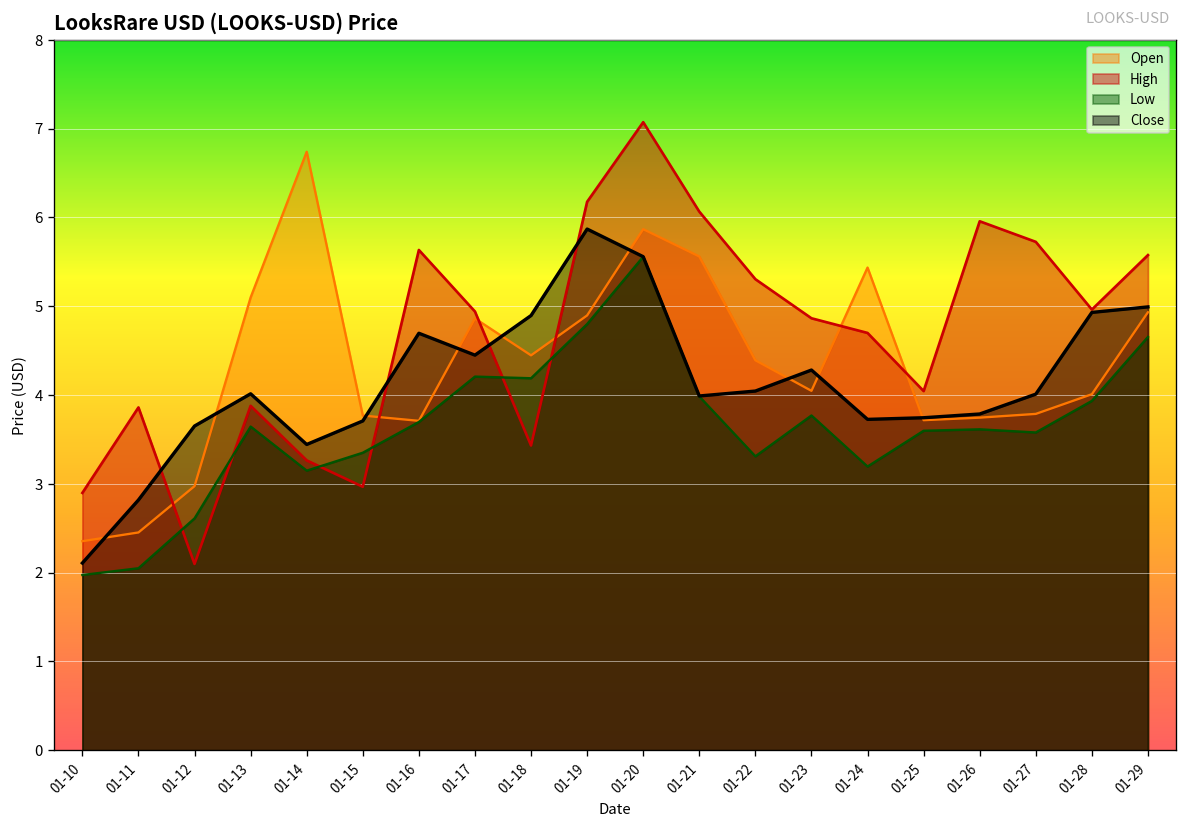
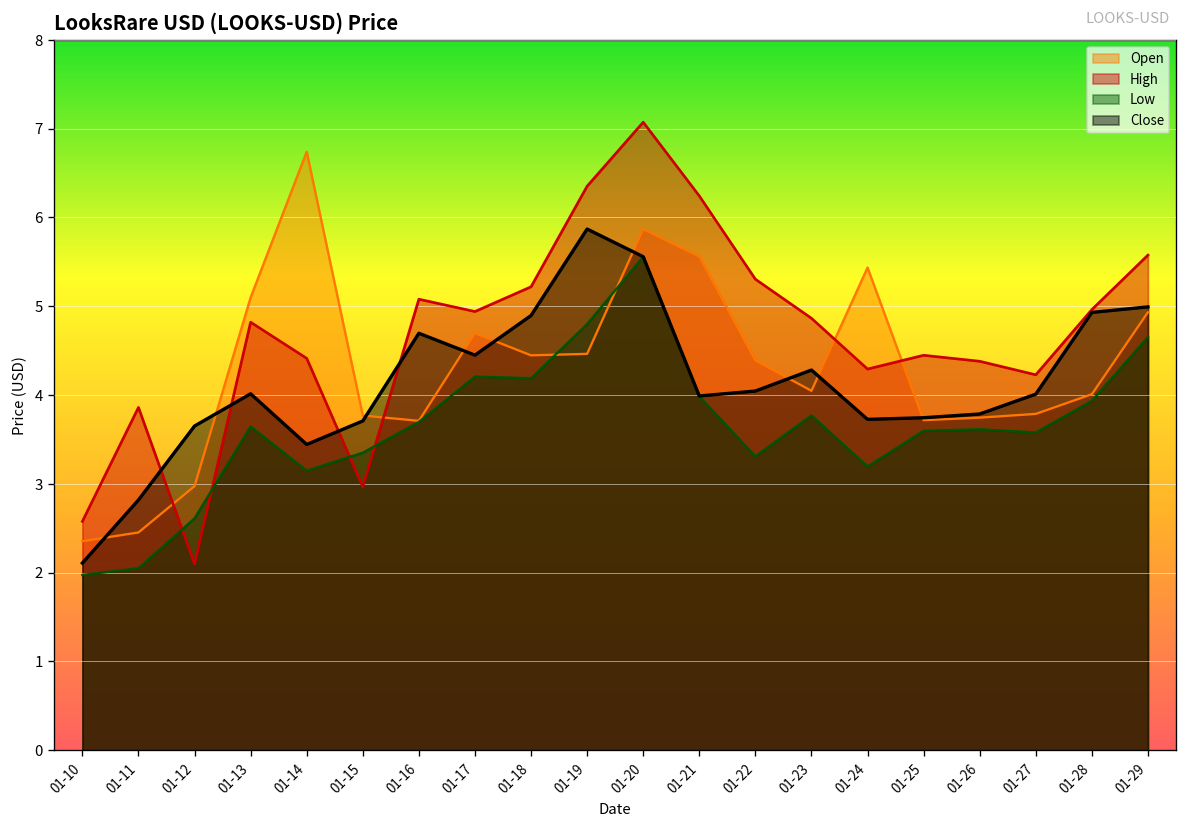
High, 01-10: 2.9 -> 2.6
High, 01-13: 3.9 -> 4.8
High, 01-14: 3.3 -> 4.4
High, 01-16: 5.6 -> 5.1
Open, 01-17: 4.9 -> 4.7
High, 01-18: 3.4 -> 5.2
Open, 01-19: 4.9 -> 4.5
High, 01-19: 6.2 -> 6.4
High, 01-21: 6.1 -> 6.2
High, 01-24: 4.7 -> 4.3
High, 01-25: 4.0 -> 4.4
High, 01-26: 6.0 -> 4.4
High, 01-27: 5.7 -> 4.2
